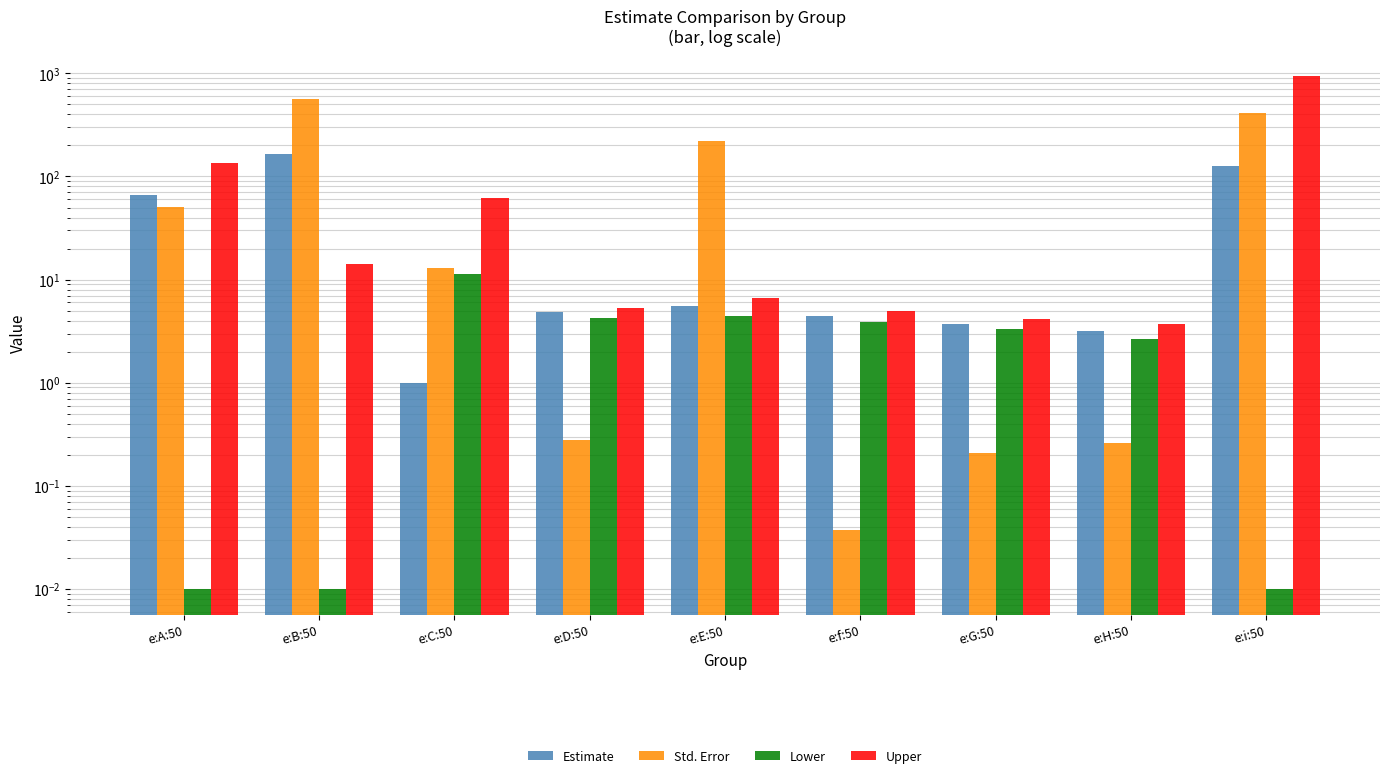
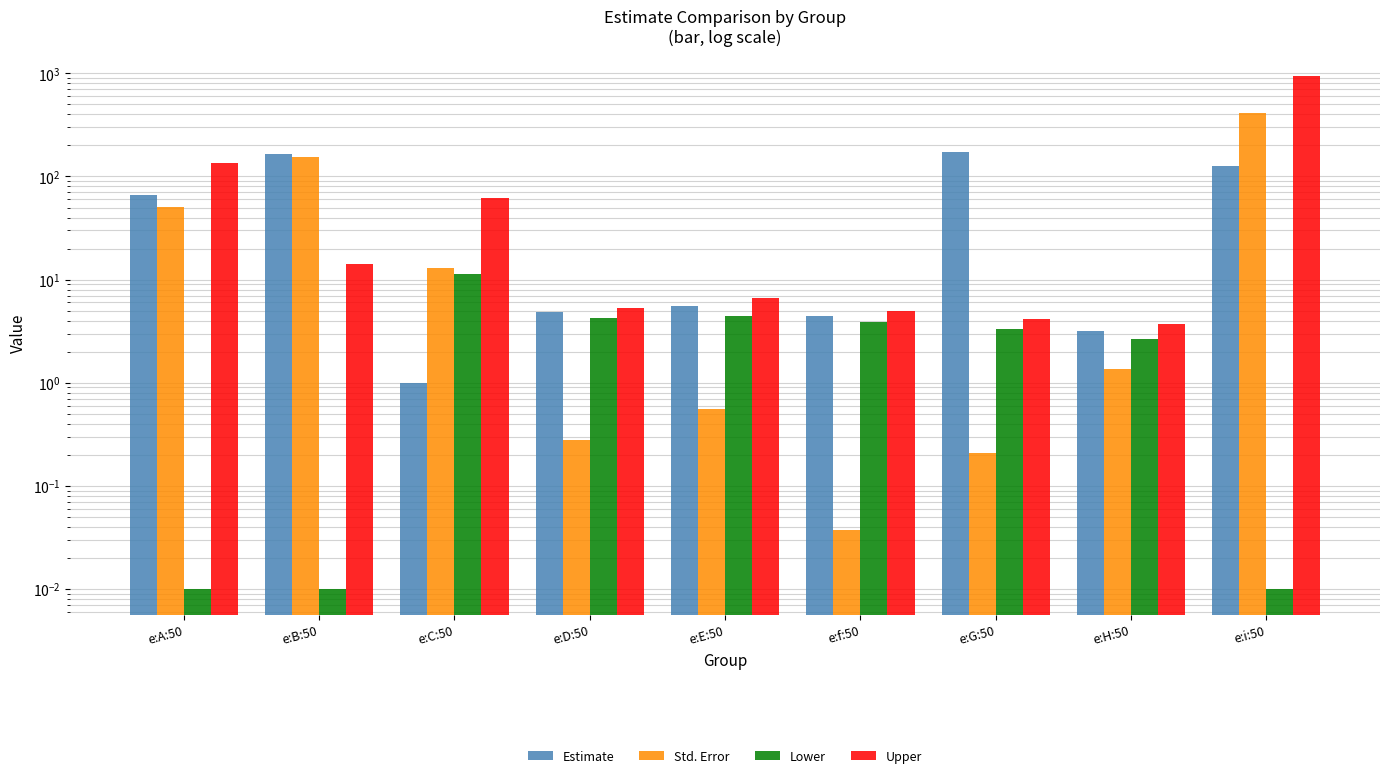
Std. Error, e:B:50: 600 -> 150
Std. Error, e:E:50: 220 -> 0.6
Estimate, e:G:50: 3.7 -> 170
Std. Error, e:H:50: 0.26 -> 1.4
